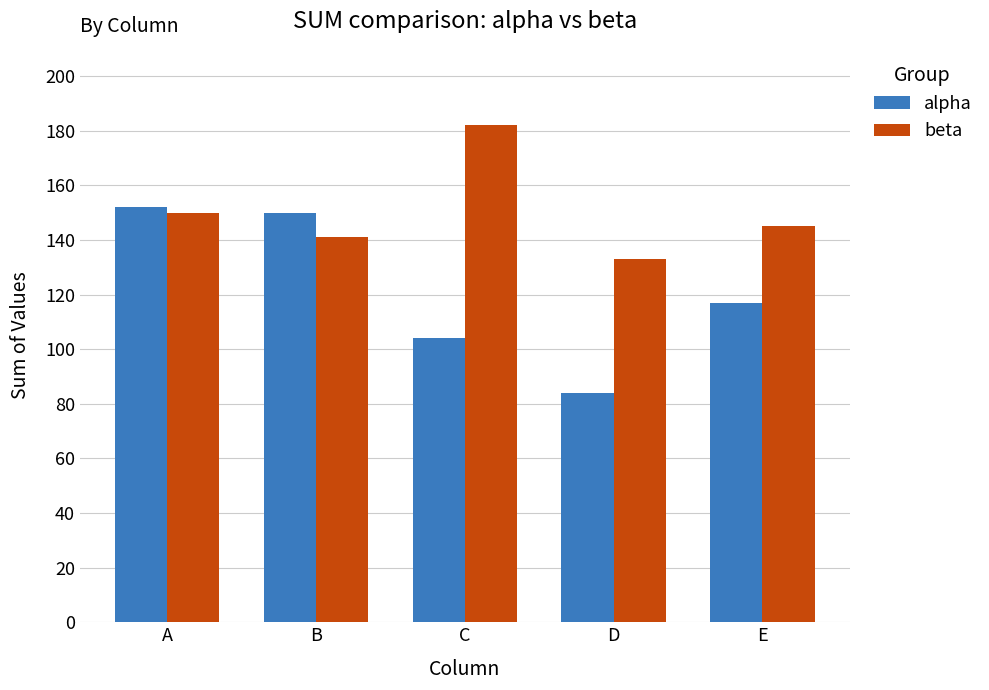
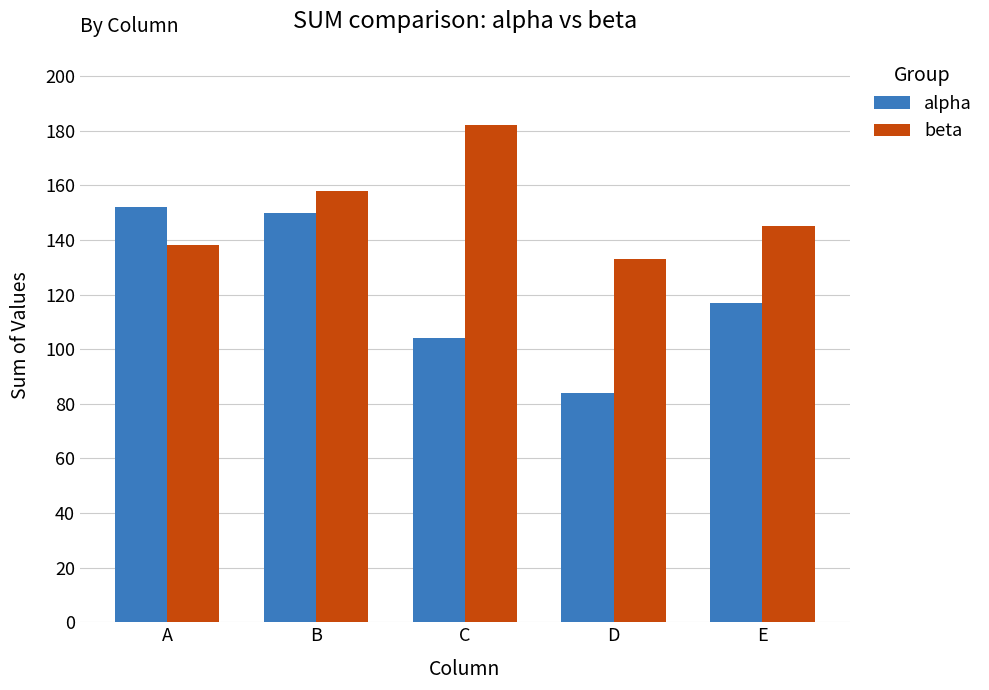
beta, A: 150 -> 138
beta, B: 141 -> 158
